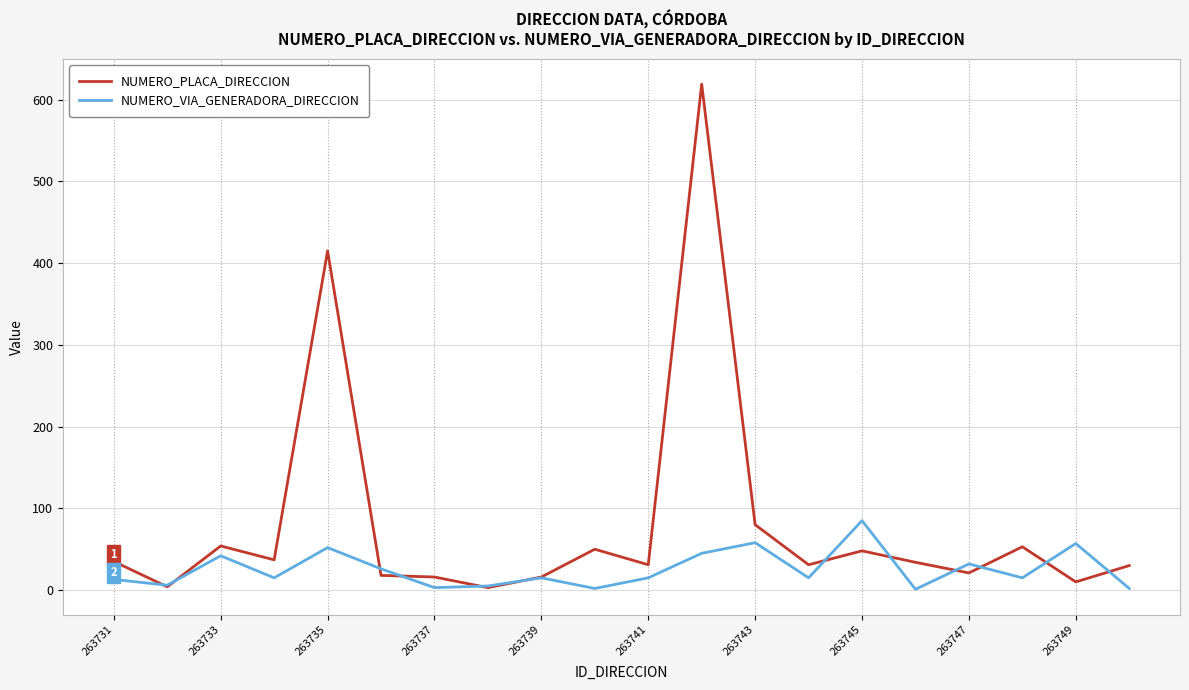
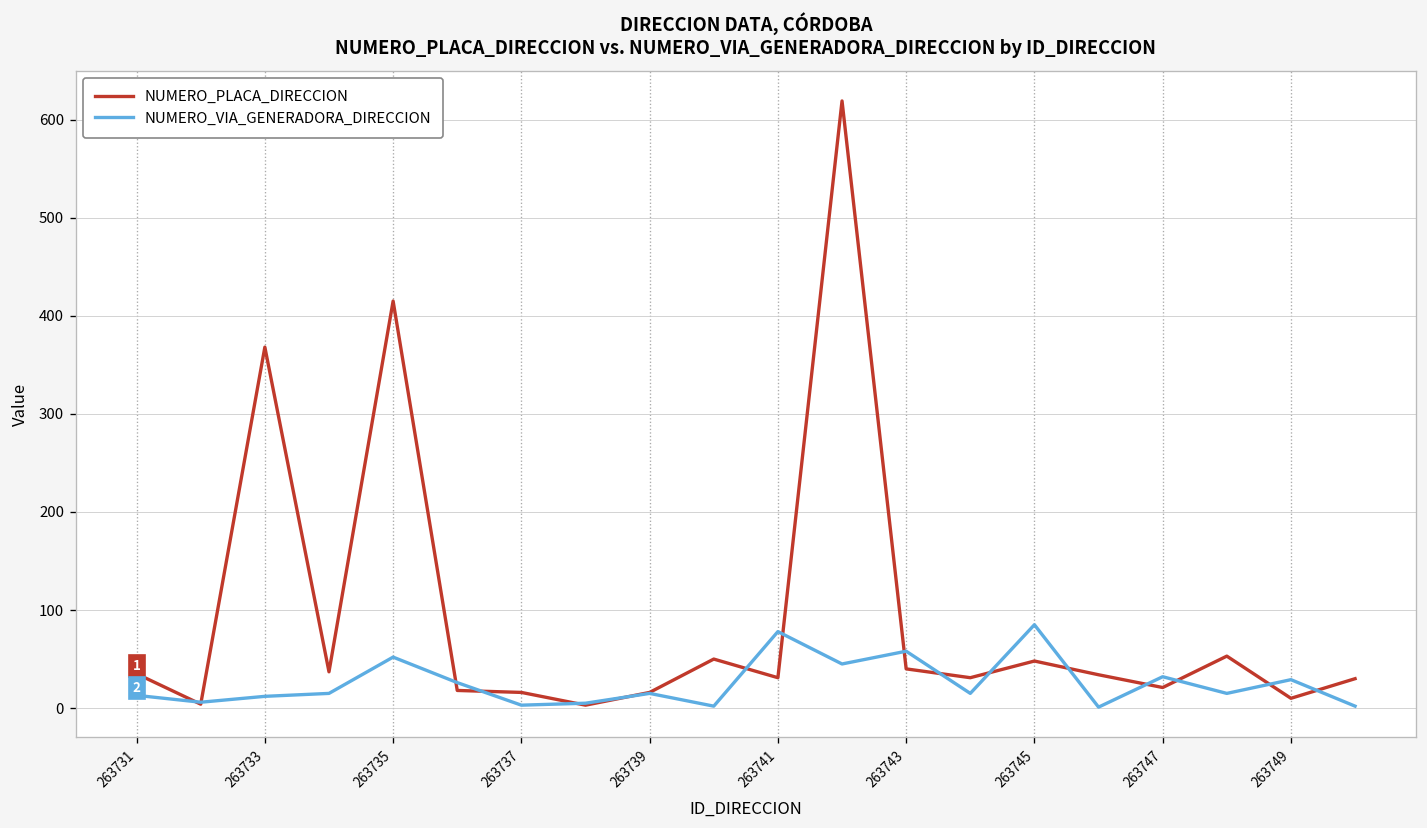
NUMERO_PLACA_DIRECCION, 263733: 50 -> 370
NUMERO_VIA_GENERADORA_DIRECCION, 263733: 40 -> 10
NUMERO_VIA_GENERADORA_DIRECCION, 263741: 20 -> 80
NUMERO_PLACA_DIRECCION, 263743: 80 -> 40
NUMERO_VIA_GENERADORA_DIRECCION, 263749: 60 -> 30
